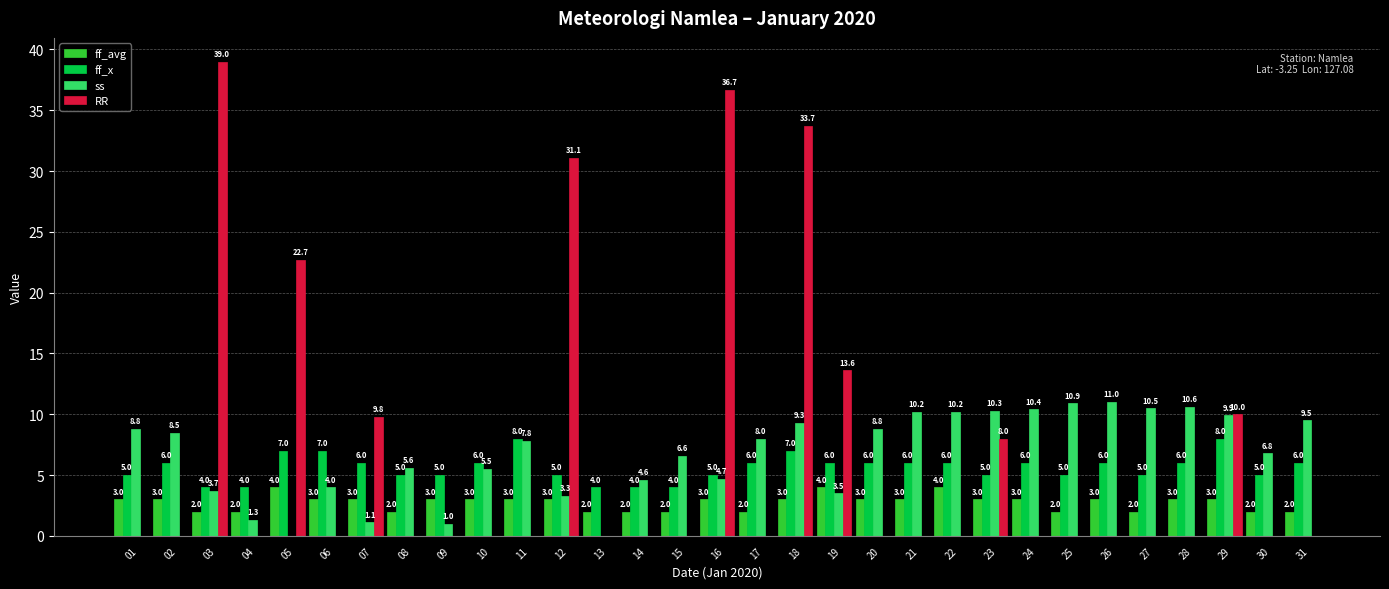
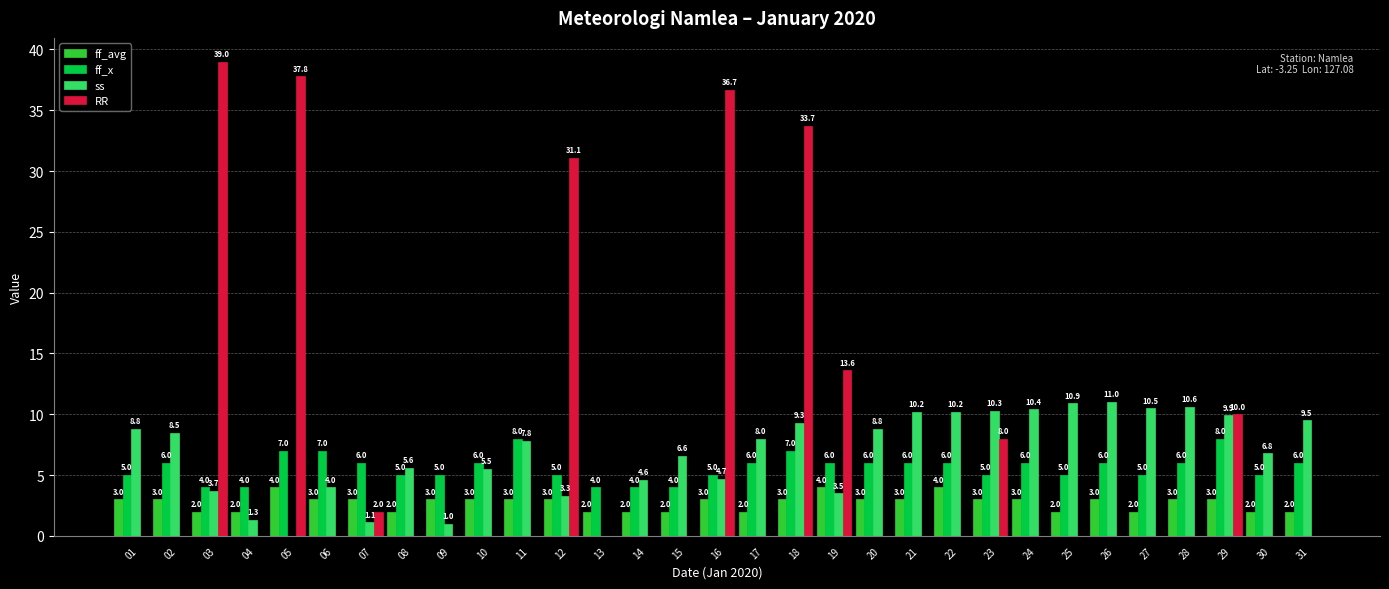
RR, 05: 22.7 -> 37.8
RR, 07: 9.8 -> 2.0
